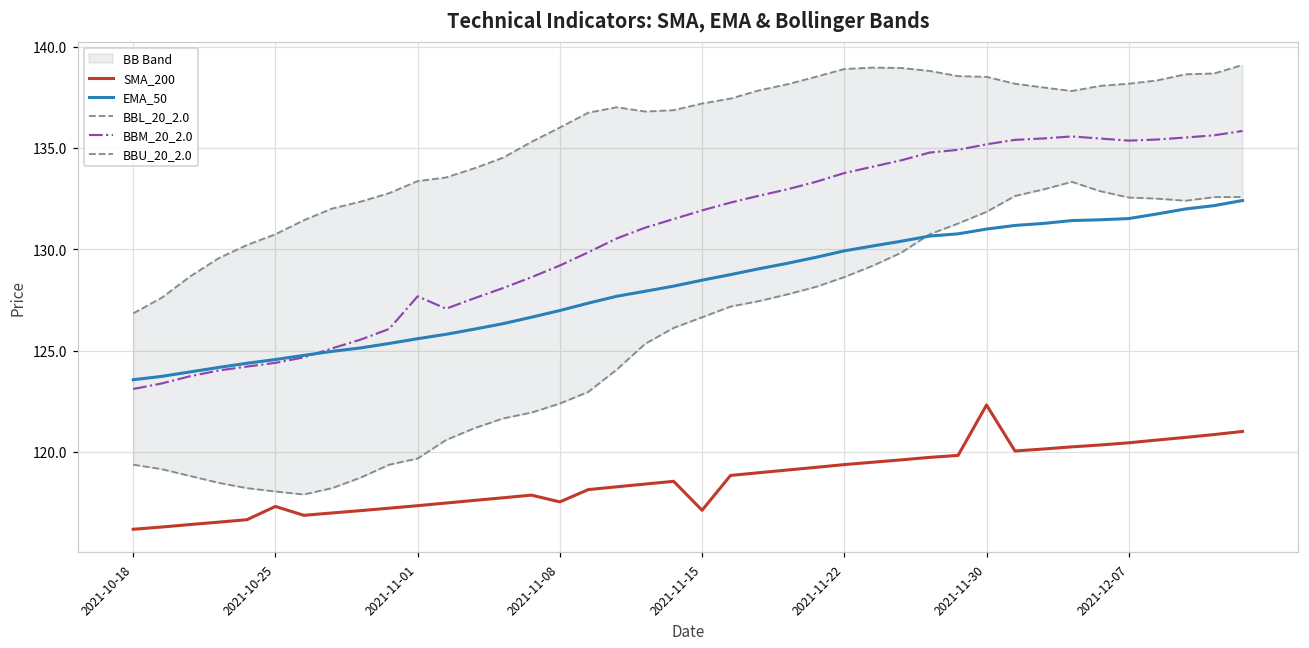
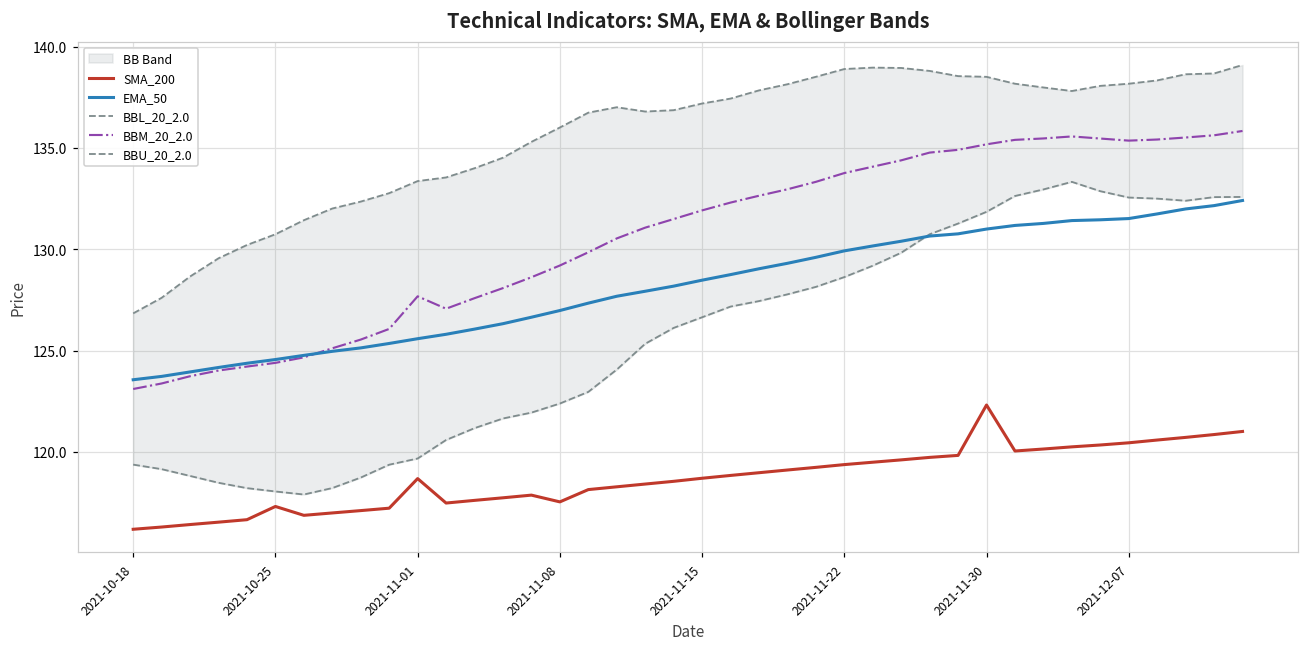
SMA_200, 2021-11-01: 117.3 -> 118.7
SMA_200, 2021-11-15: 117.1 -> 118.7
